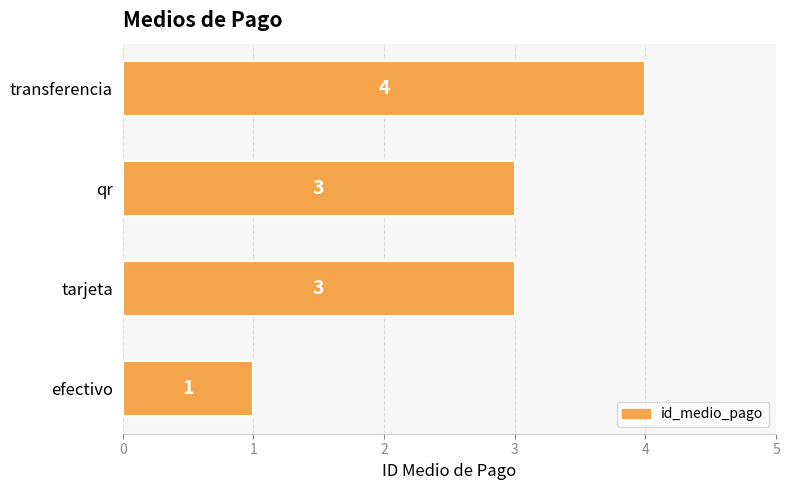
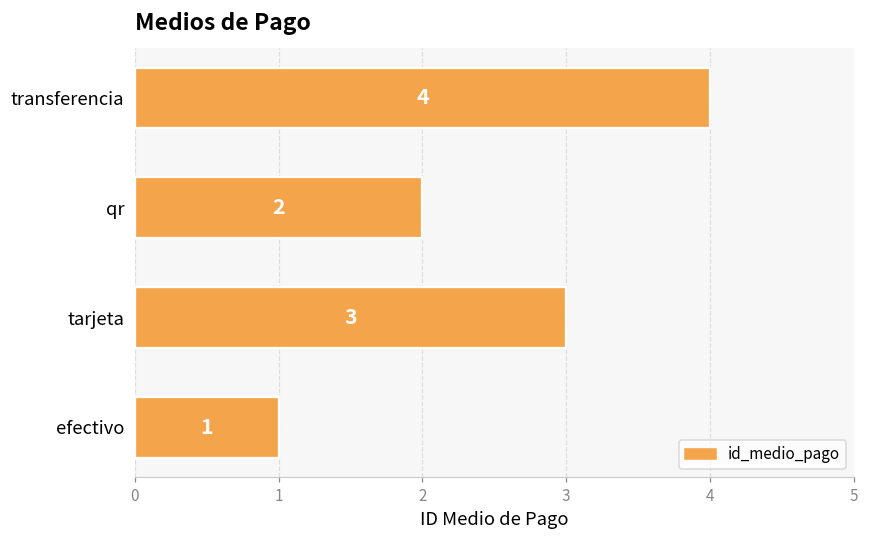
qr: 3 -> 2
